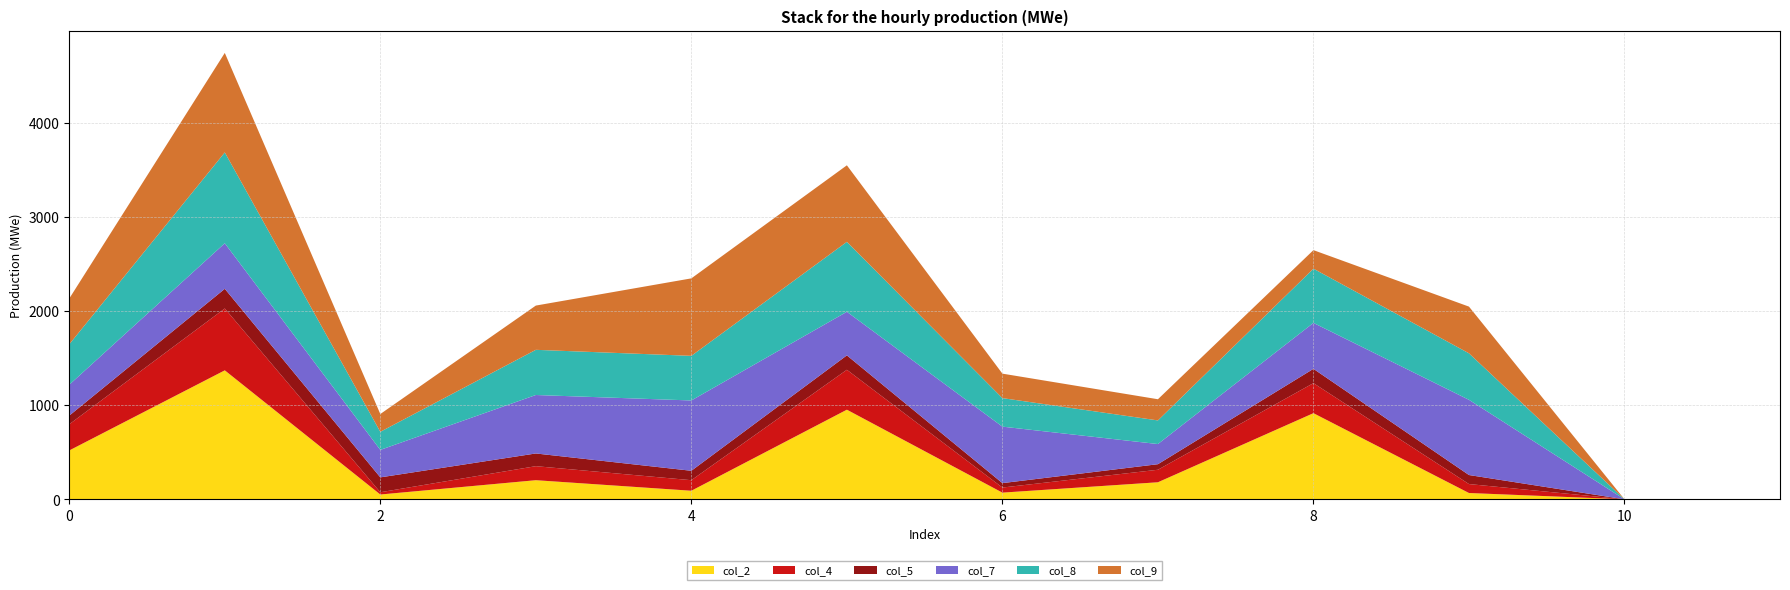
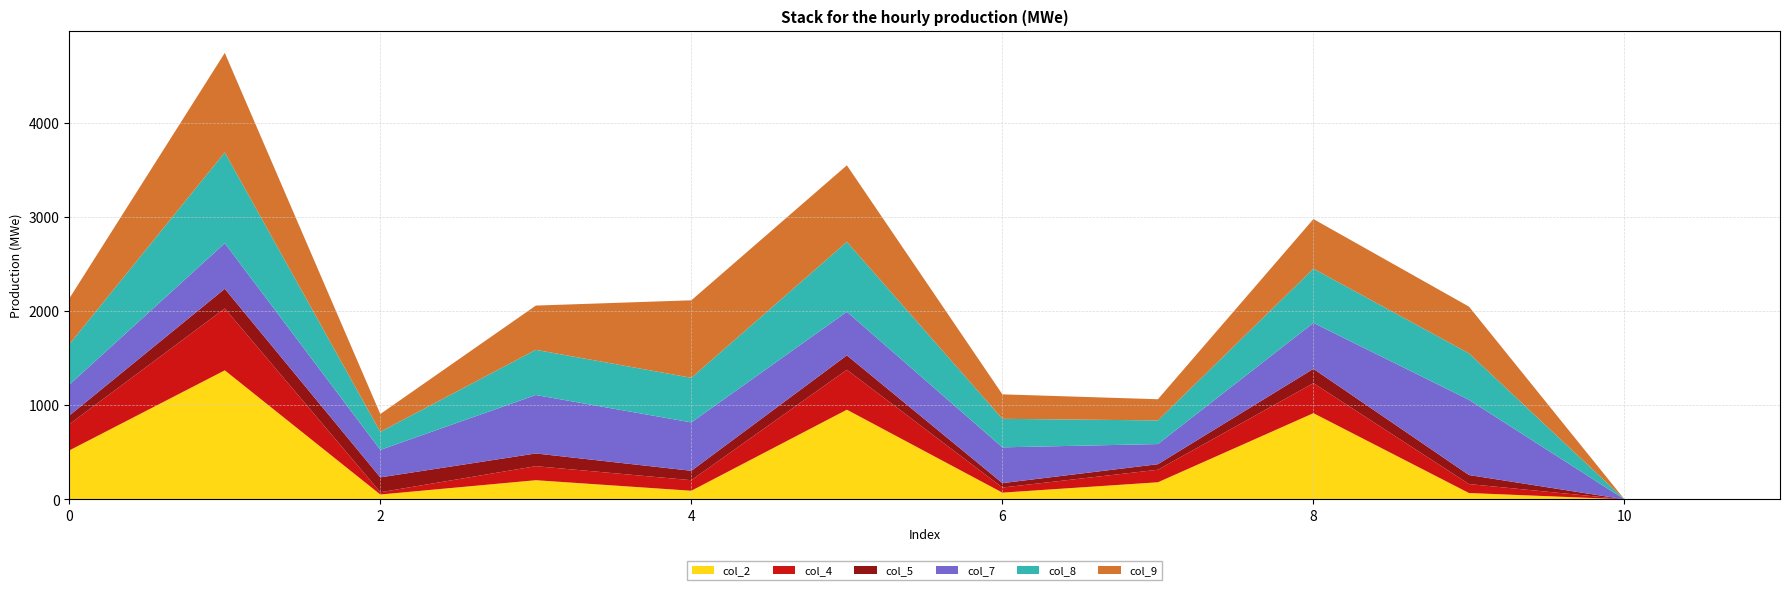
col_7, 4: 700 -> 500
col_7, 6: 600 -> 400
col_9, 8: 200 -> 500
